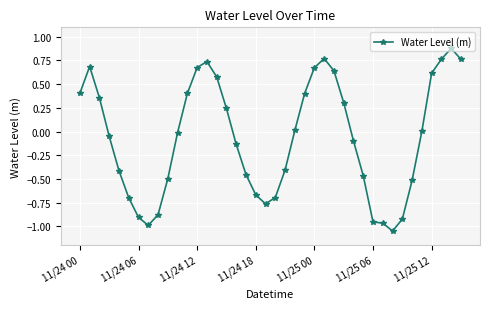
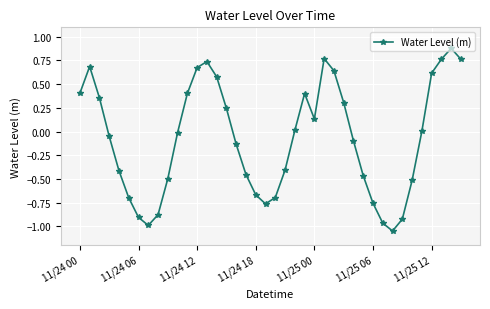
11/25 00: 0.7 -> 0.1
11/25 06: -1.0 -> -0.8
